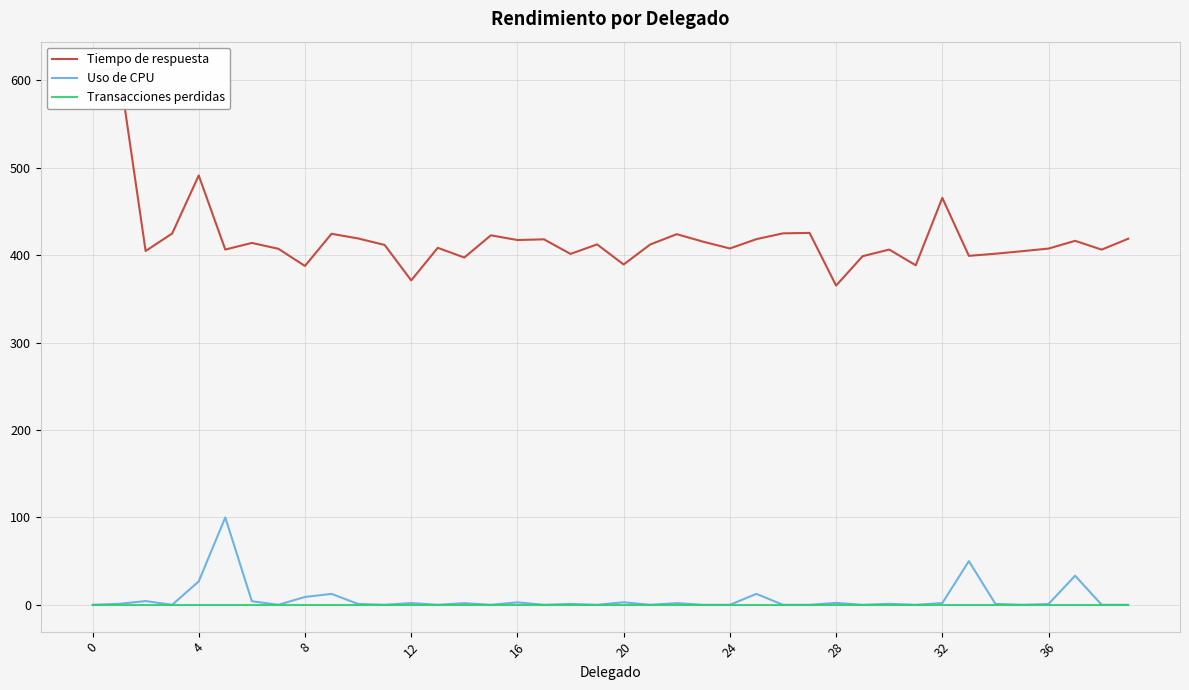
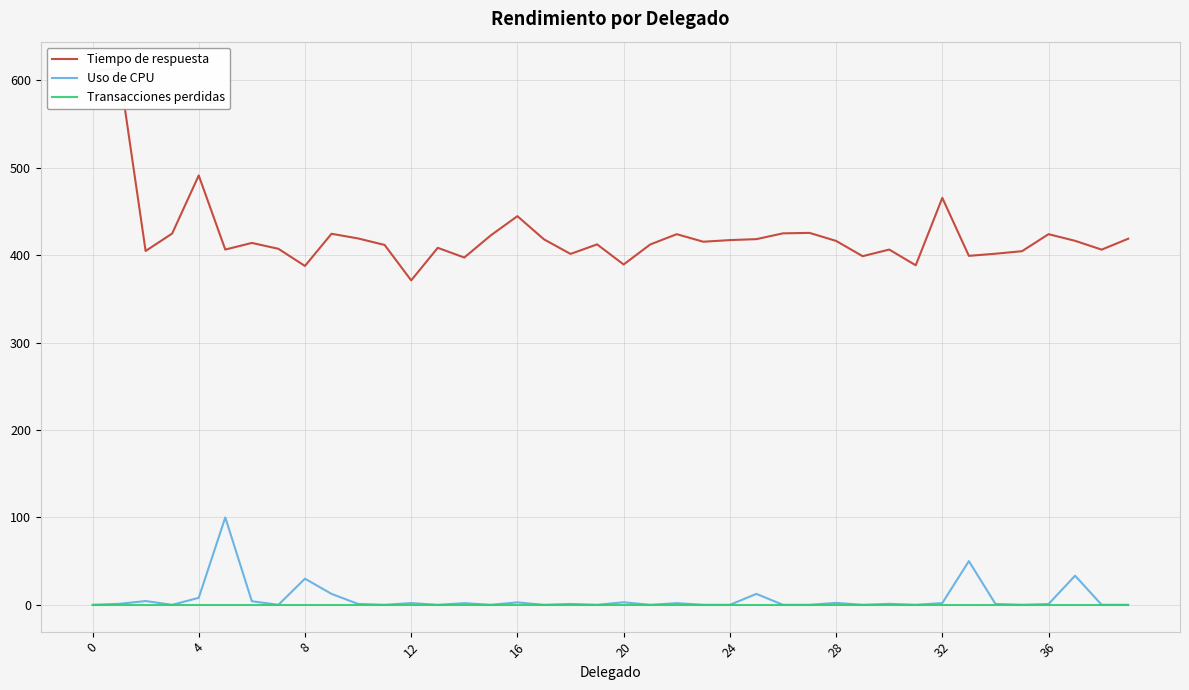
Uso de CPU, 4: 30 -> 10
Uso de CPU, 8: 10 -> 30
Tiempo de respuesta, 16: 420 -> 440
Tiempo de respuesta, 24: 410 -> 420
Tiempo de respuesta, 28: 370 -> 420
Tiempo de respuesta, 36: 410 -> 420
